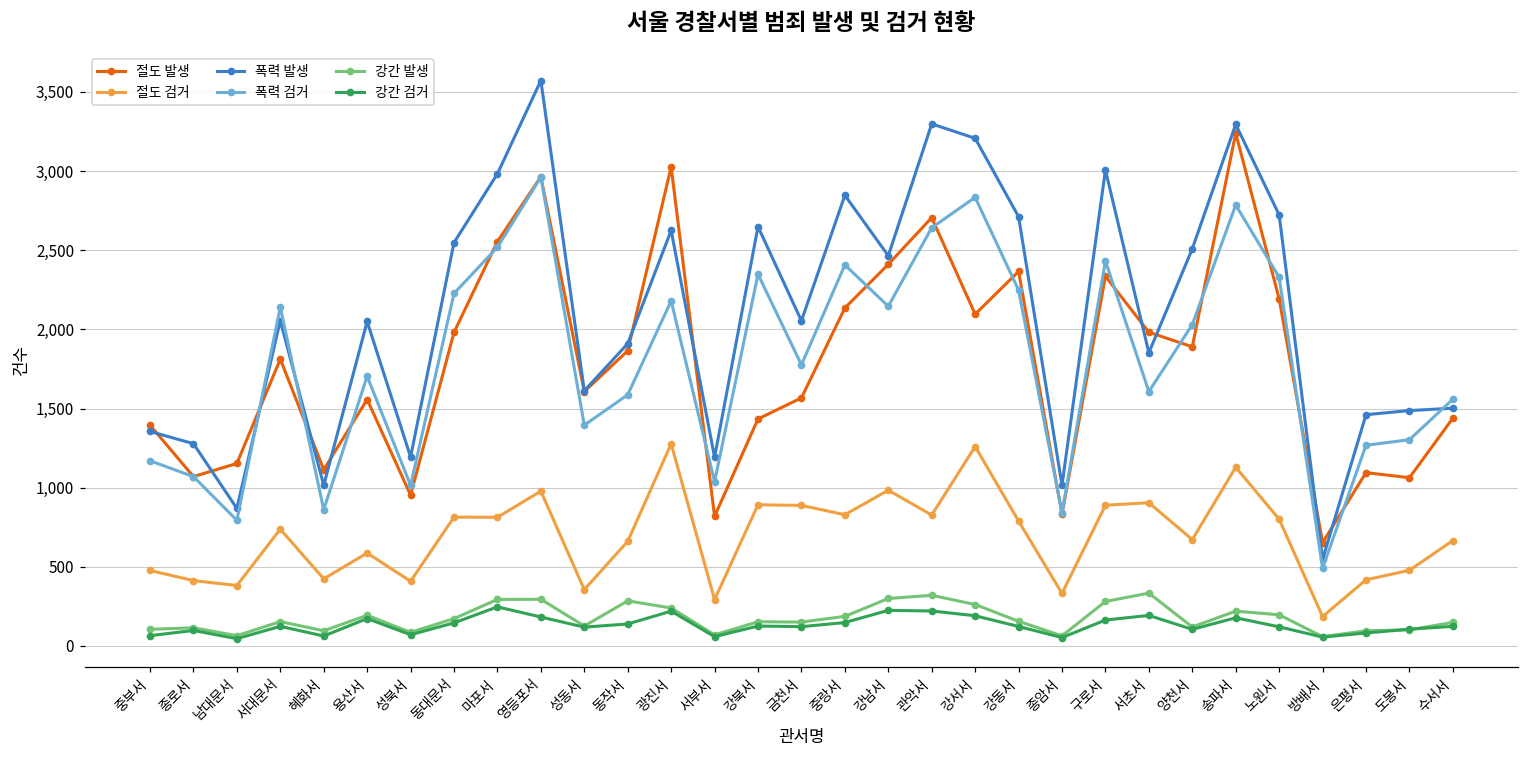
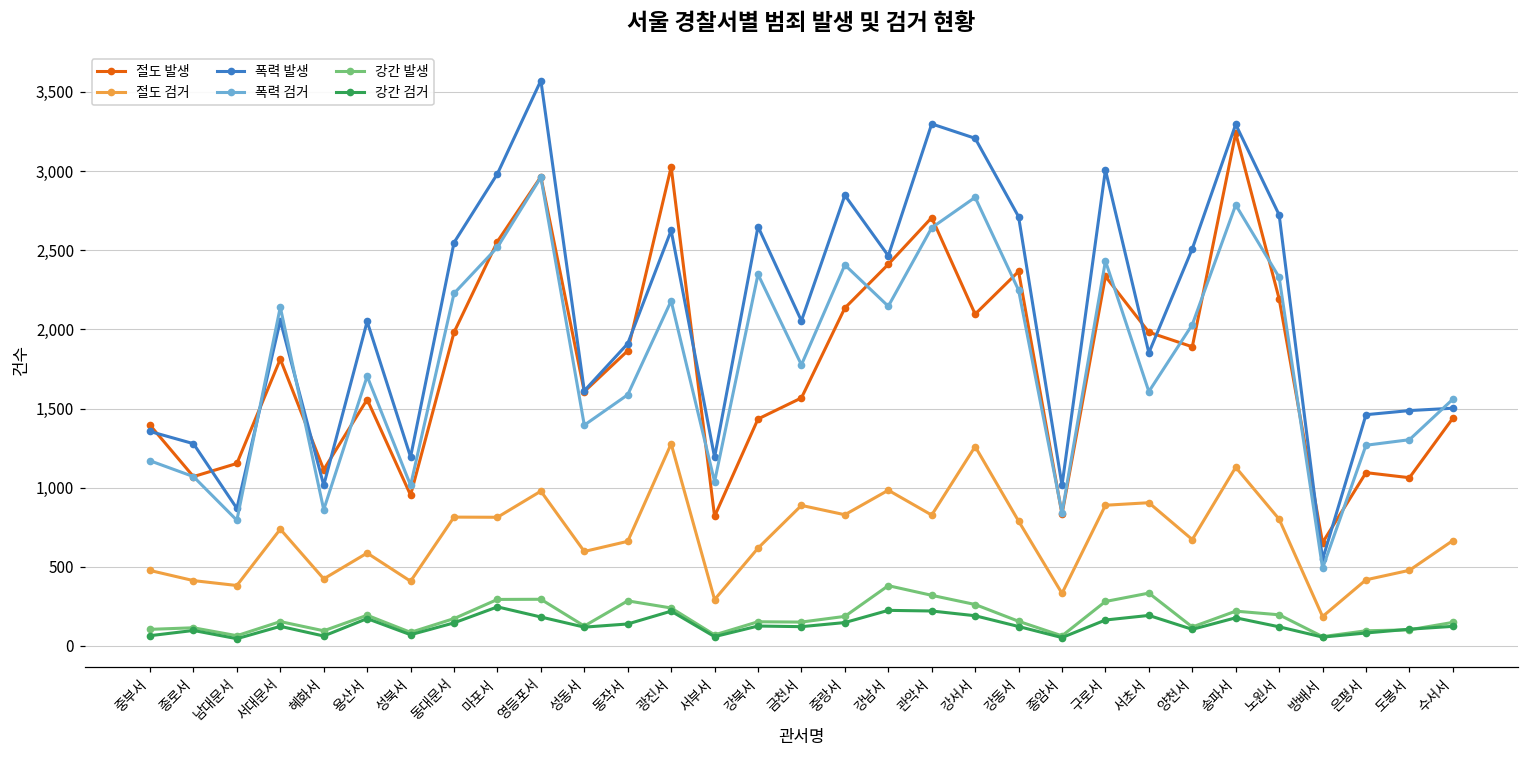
절도 검거, 성동서: 360 -> 600
절도 검거, 강북서: 890 -> 620
강간 발생, 강남서: 300 -> 380
